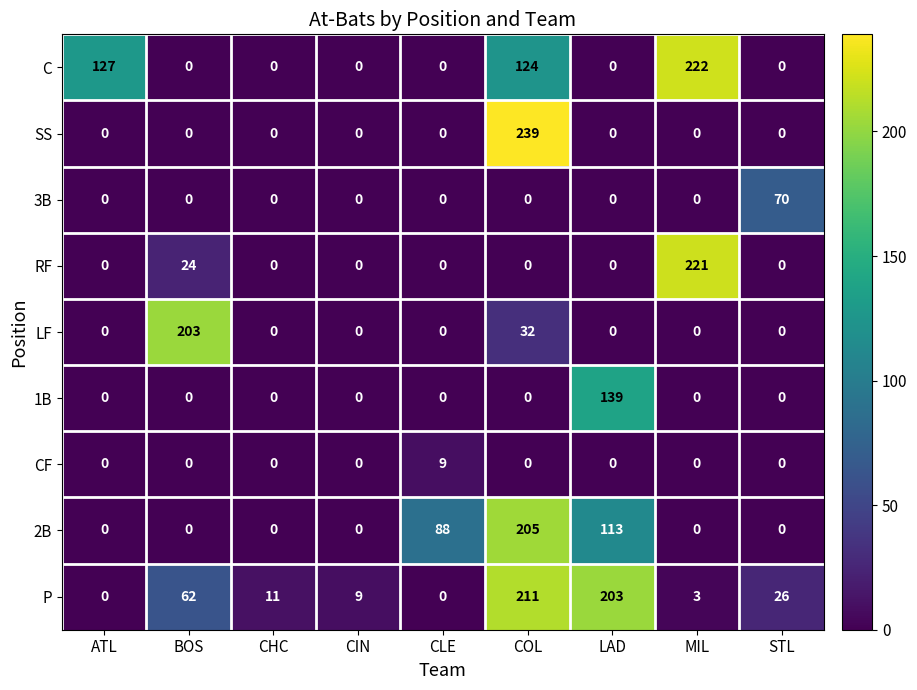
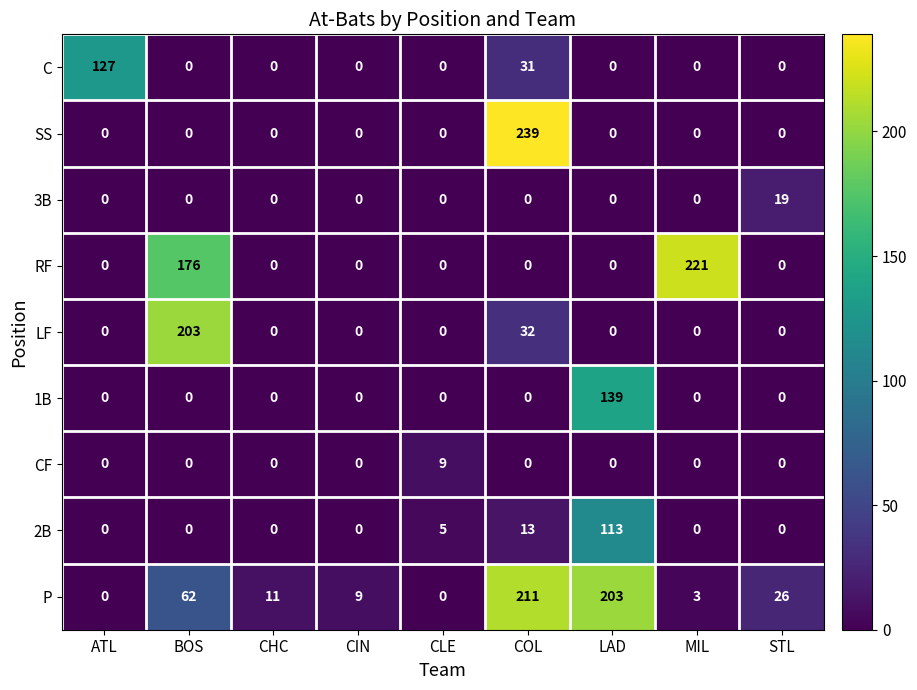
C, COL: 124 -> 31
C, MIL: 222 -> 0
3B, STL: 70 -> 19
RF, BOS: 24 -> 176
2B, CLE: 88 -> 5
2B, COL: 205 -> 13
